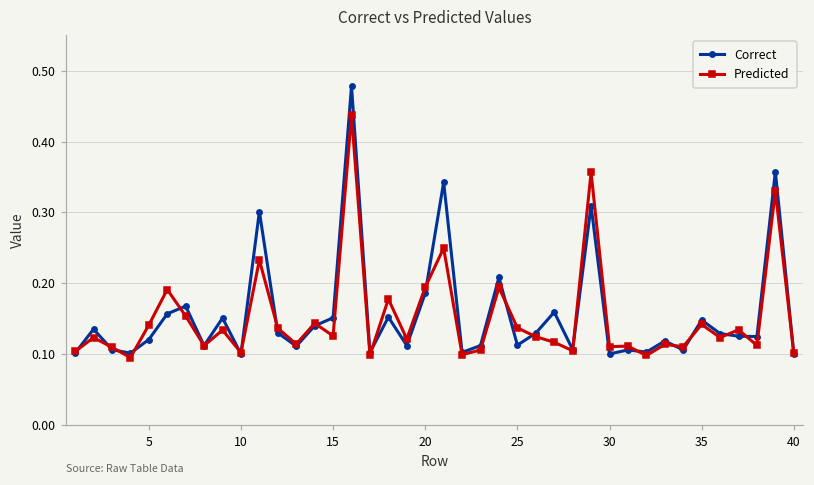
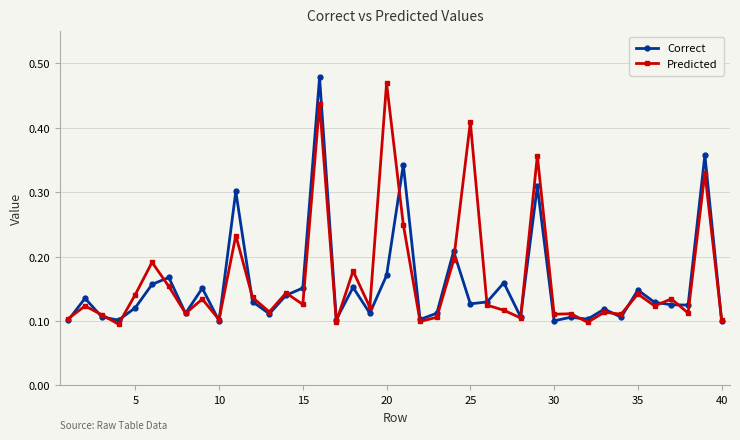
Correct, 20: 0.19 -> 0.17
Predicted, 20: 0.19 -> 0.47
Correct, 25: 0.11 -> 0.13
Predicted, 25: 0.14 -> 0.41
